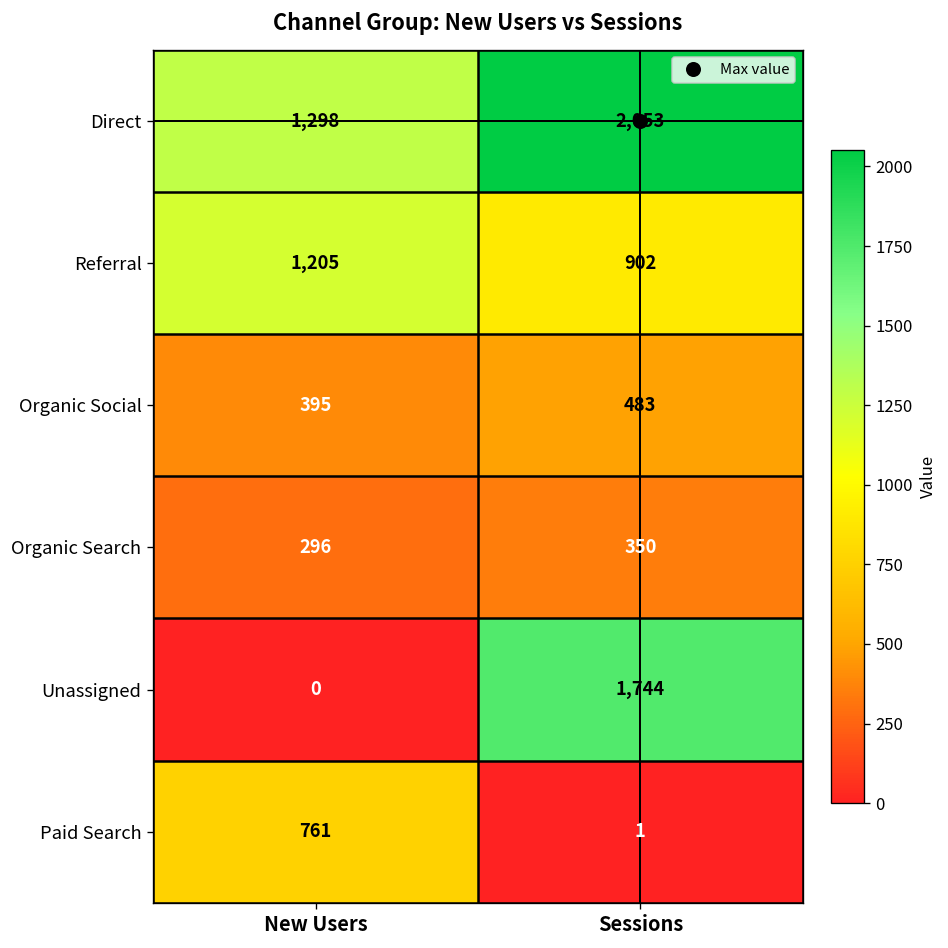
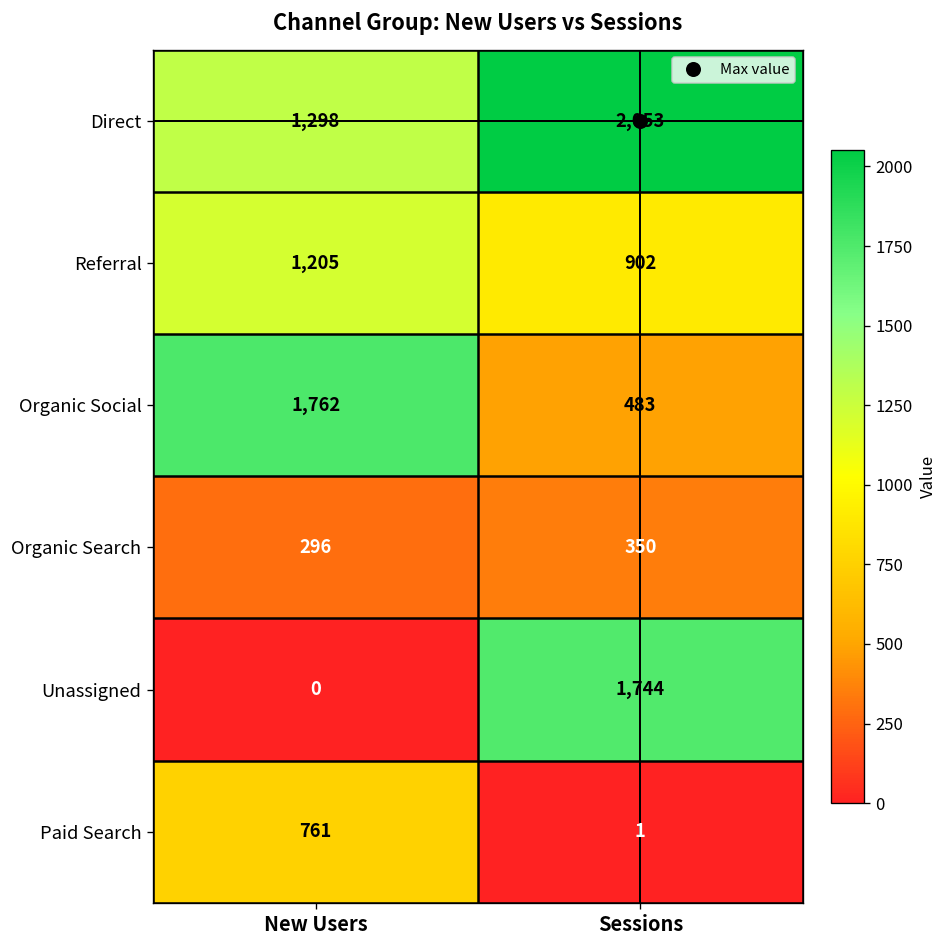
Organic Social, New Users: 395 -> 1,762
